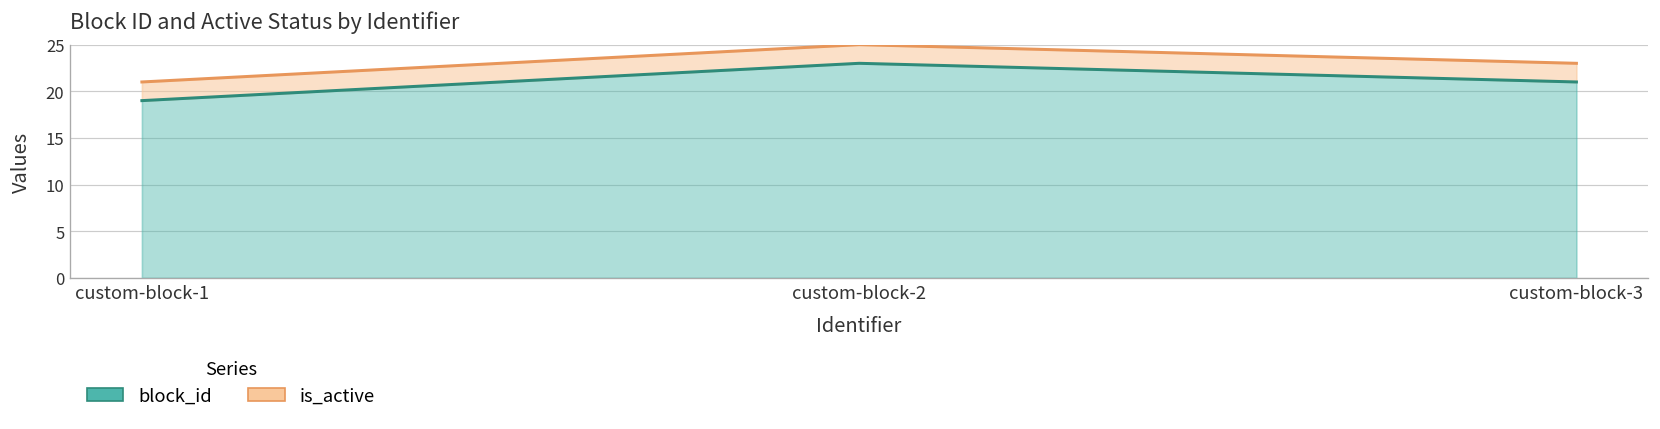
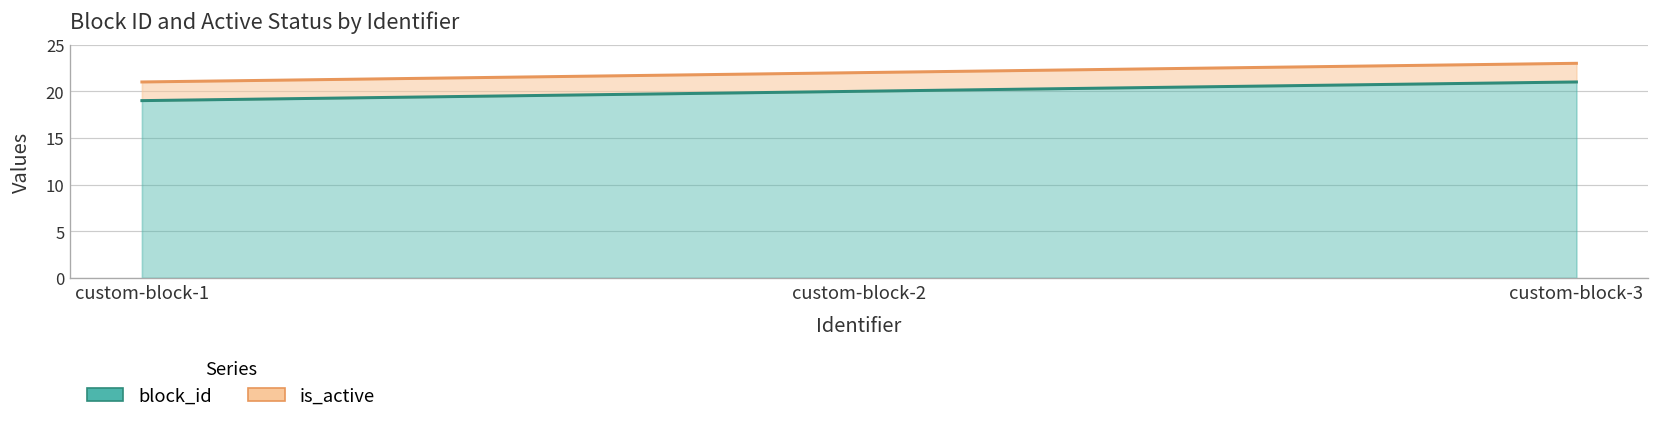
block_id, custom-block-2: 23 -> 20
